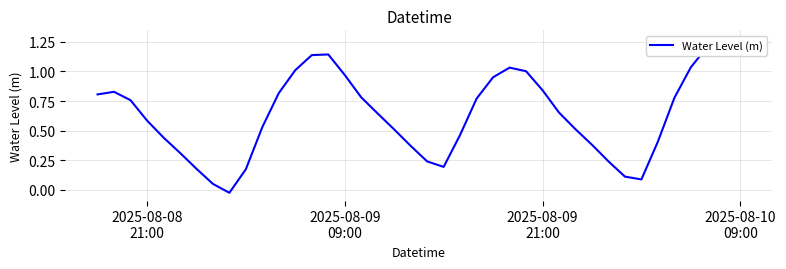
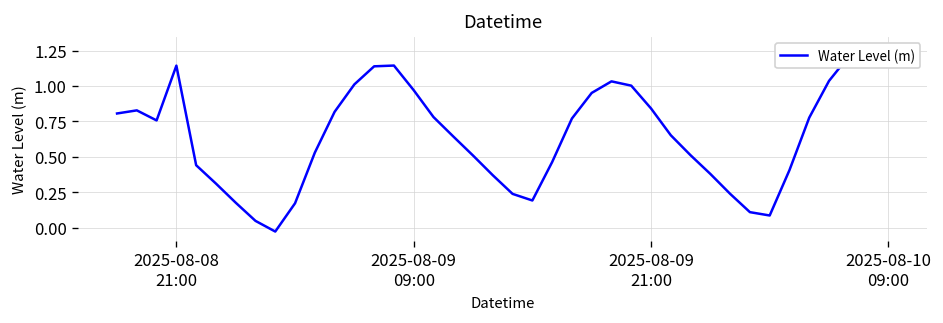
2025-08-08 21:00: 0.59 -> 1.14
